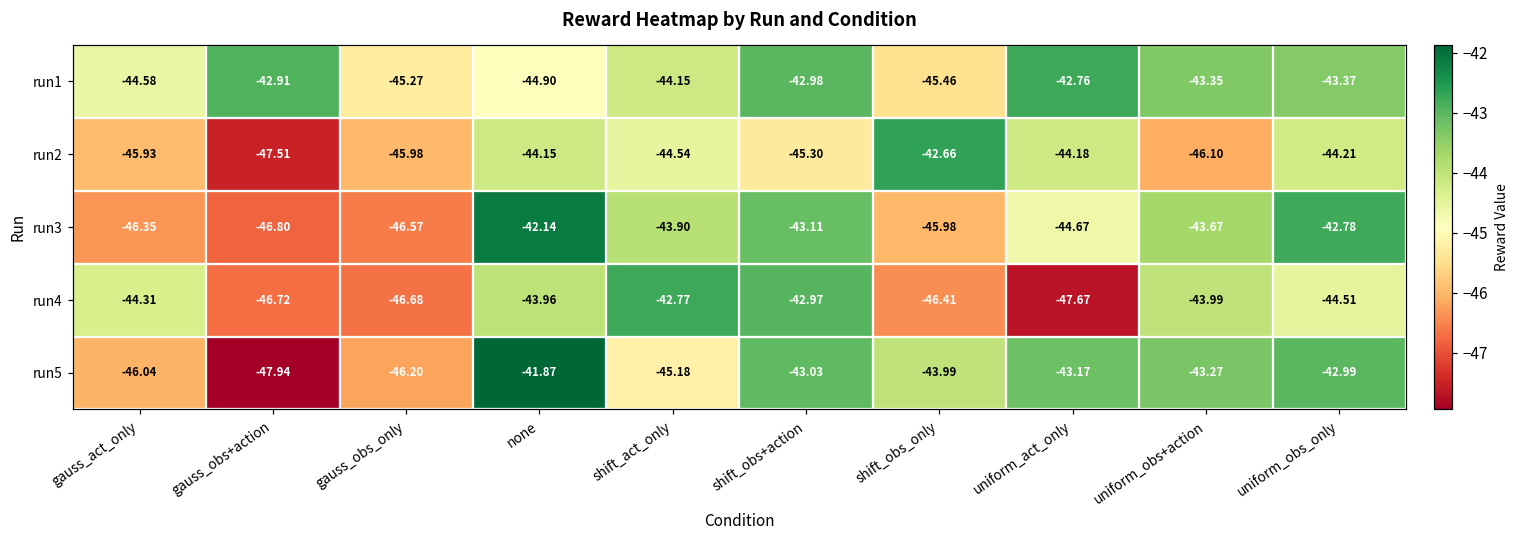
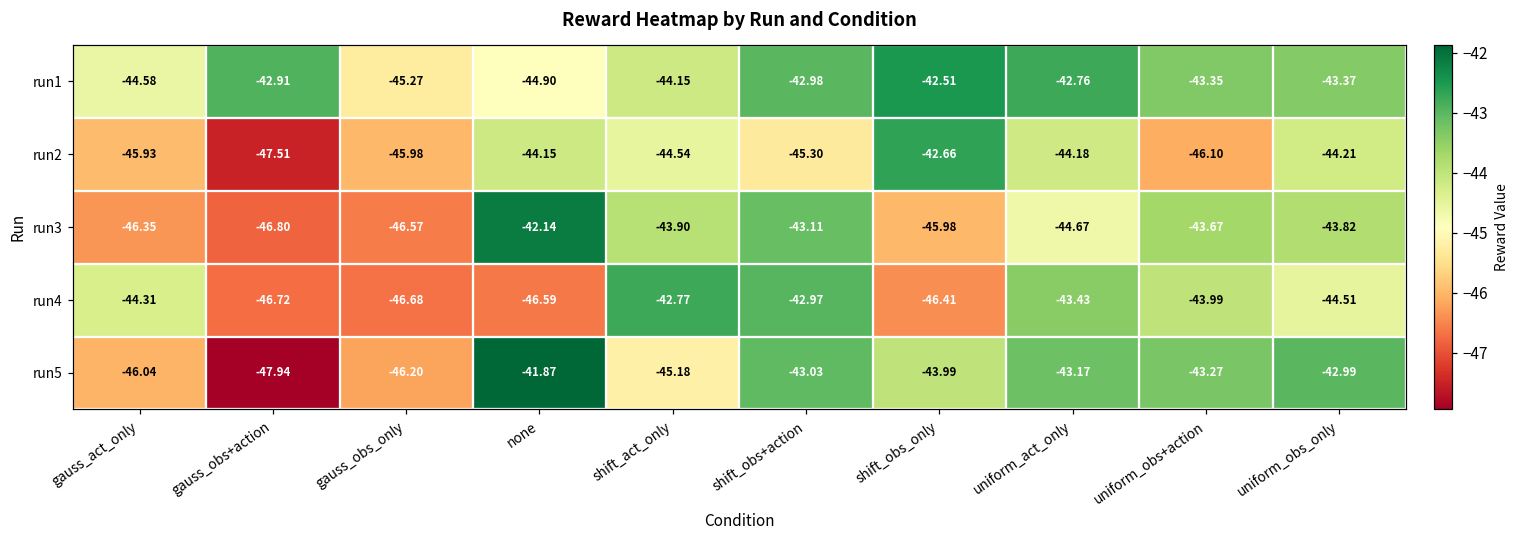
run1, shift_obs_only: -45.46 -> -42.51
run3, uniform_obs_only: -42.78 -> -43.82
run4, none: -43.96 -> -46.59
run4, uniform_act_only: -47.67 -> -43.43
